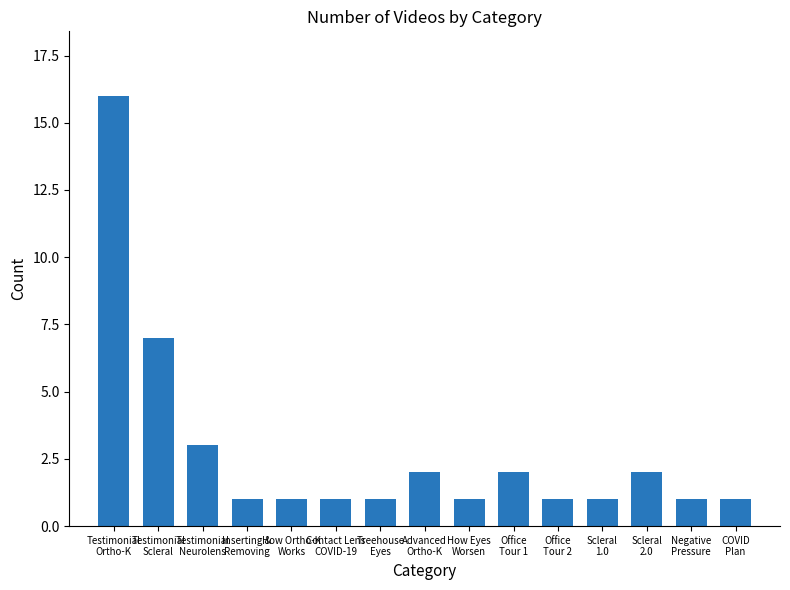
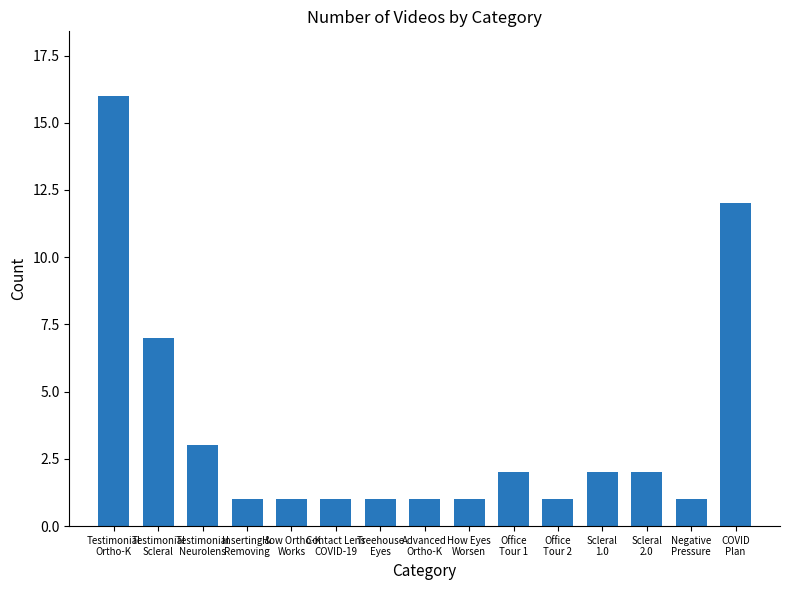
Advanced Ortho-K: 2 -> 1
Scleral 1.0: 1 -> 2
COVID Plan: 1 -> 12
